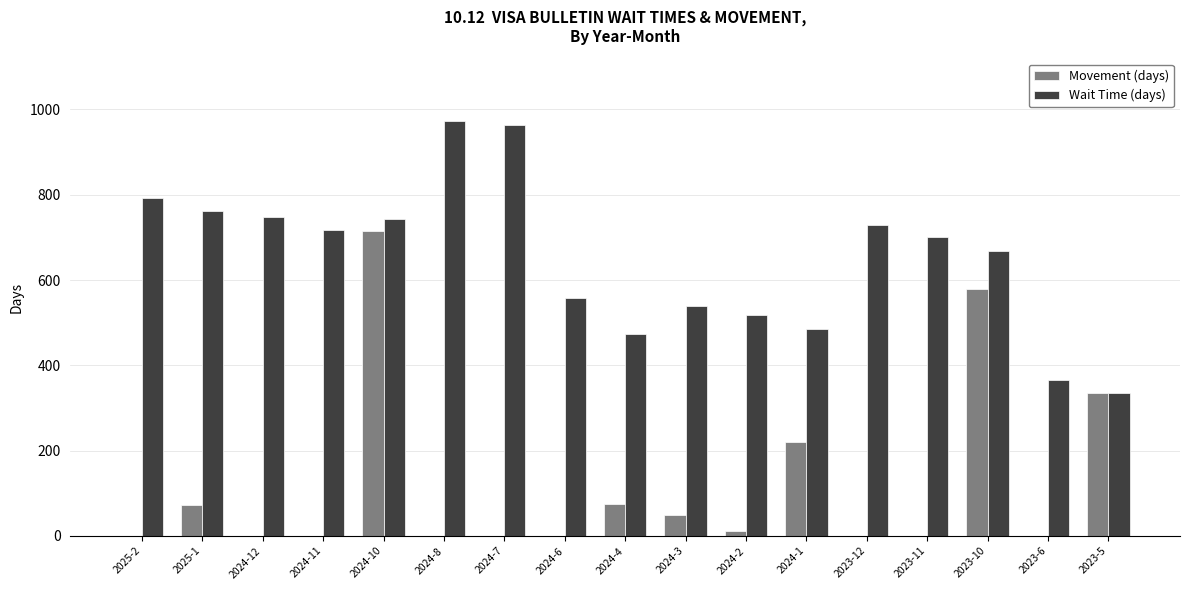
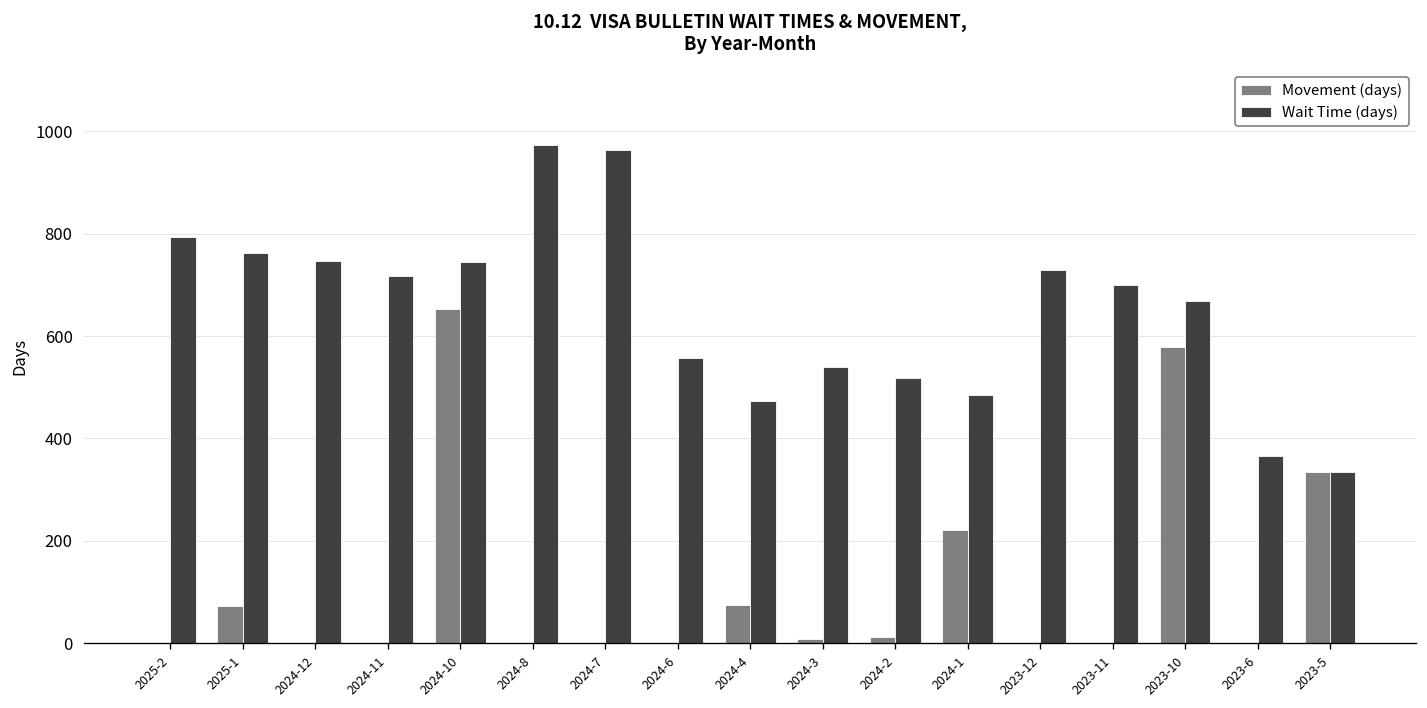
Movement (days), 2024-10: 710 -> 650
Movement (days), 2024-3: 50 -> 10
